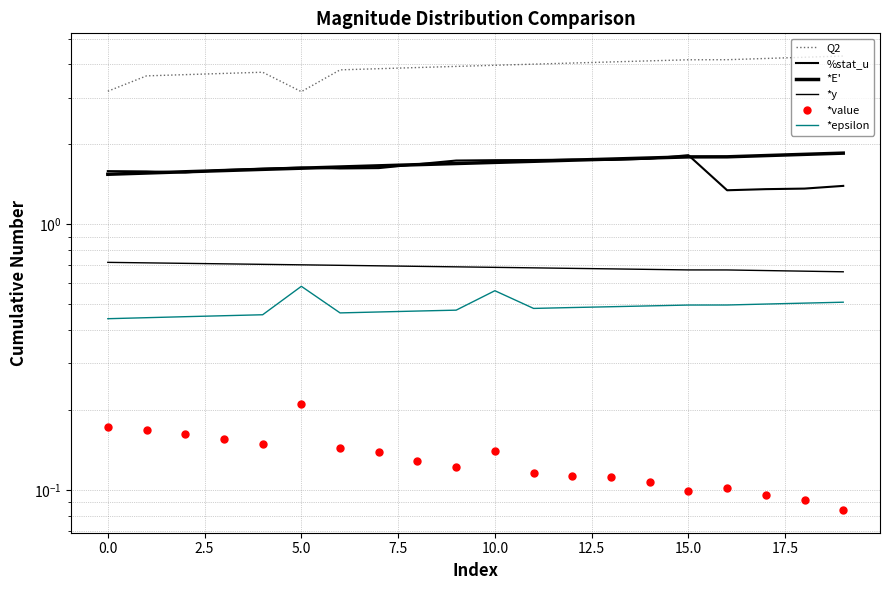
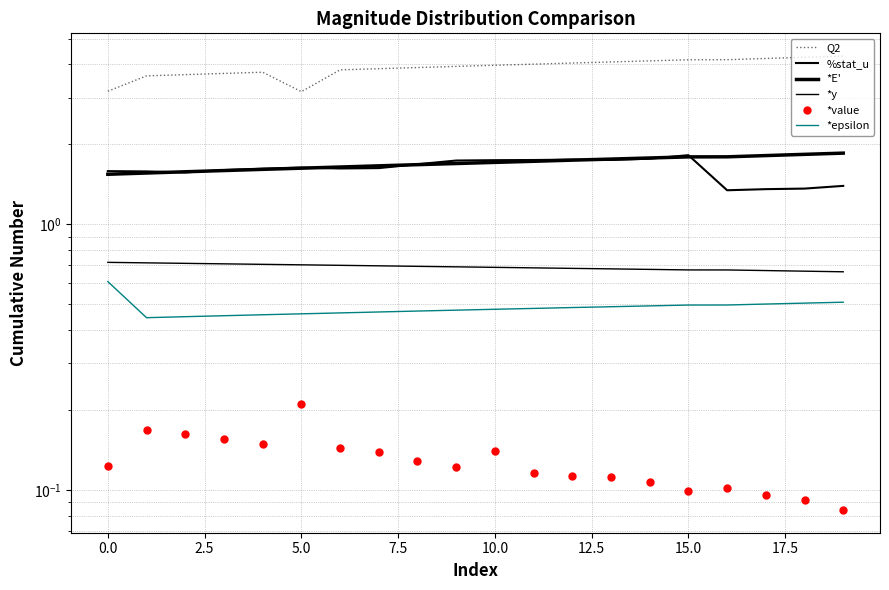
*value, 0.0: 0.17 -> 0.12
*epsilon, 0.0: 0.44 -> 0.61
*epsilon, 5.0: 0.58 -> 0.46
*epsilon, 10.0: 0.56 -> 0.48
